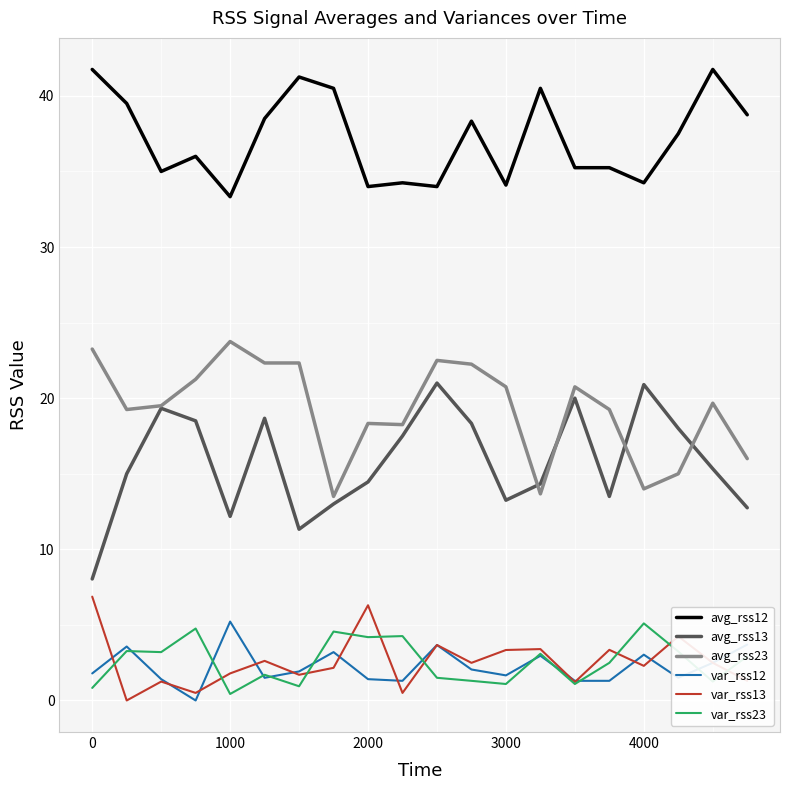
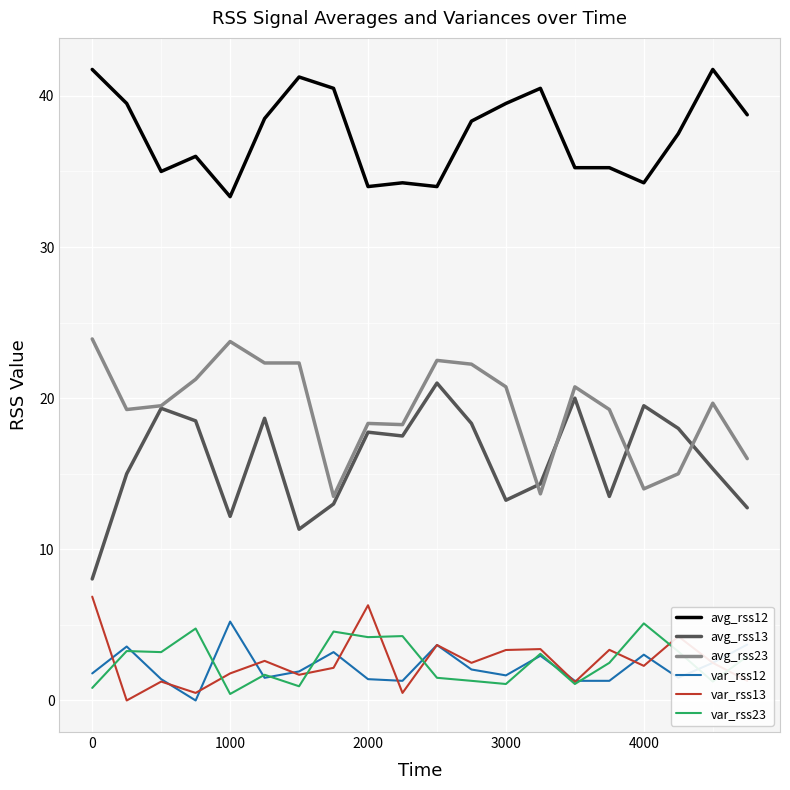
avg_rss23, 0: 23.3 -> 23.9
avg_rss13, 2000: 14.5 -> 17.8
avg_rss12, 3000: 34.1 -> 39.5
avg_rss13, 4000: 20.9 -> 19.5
